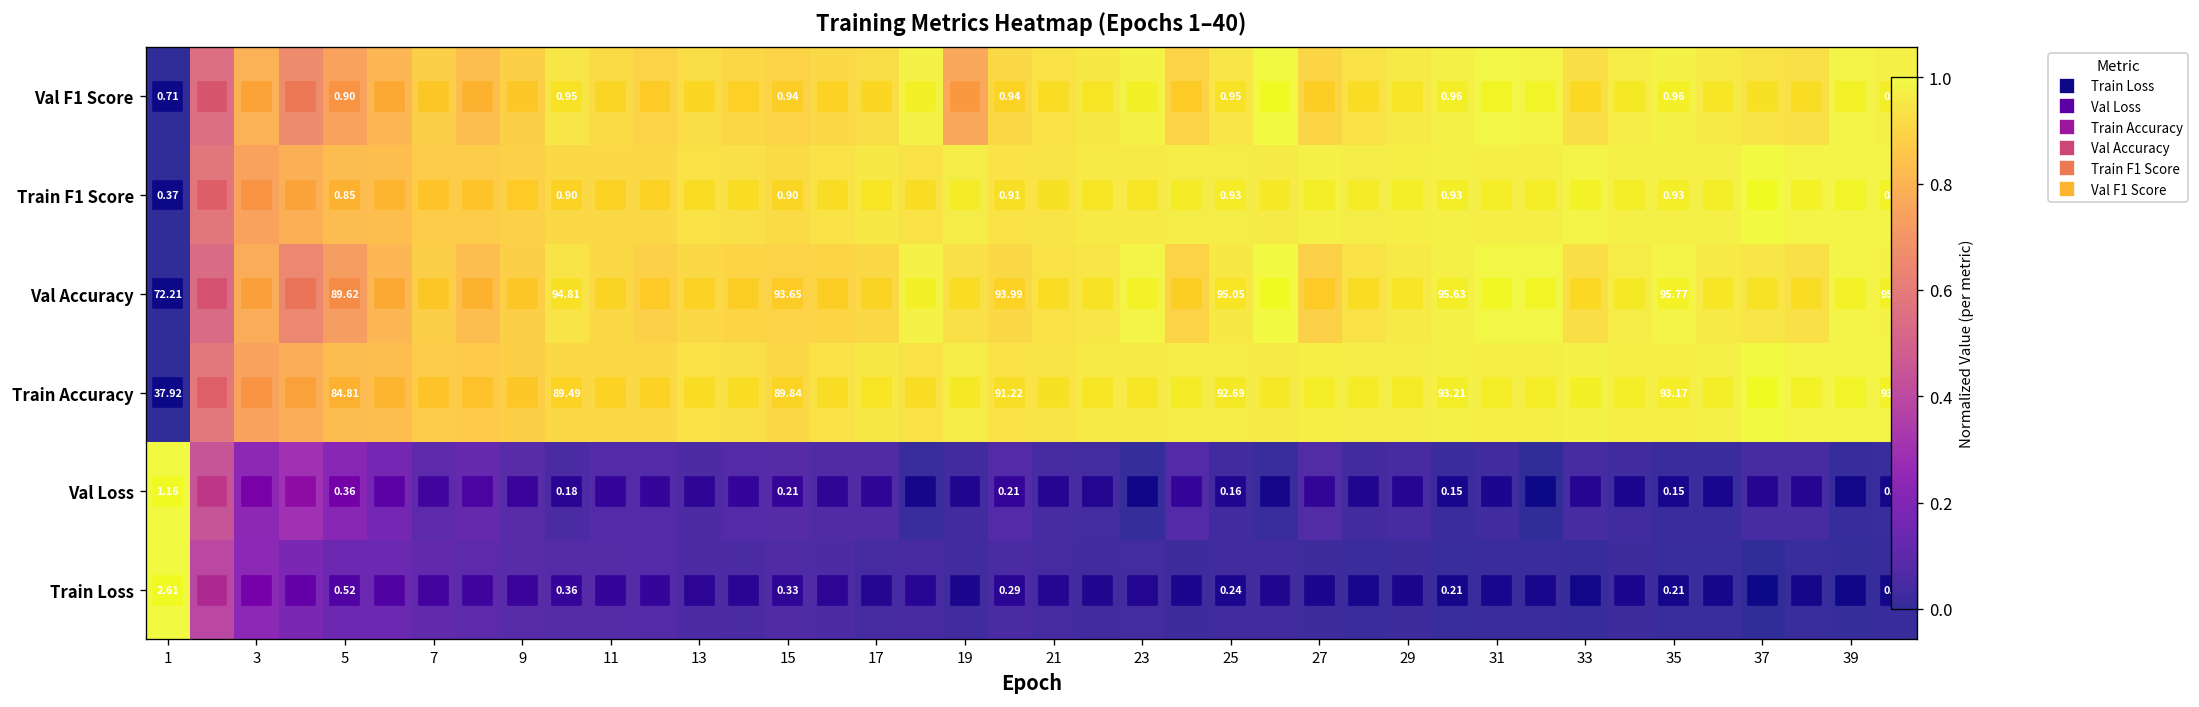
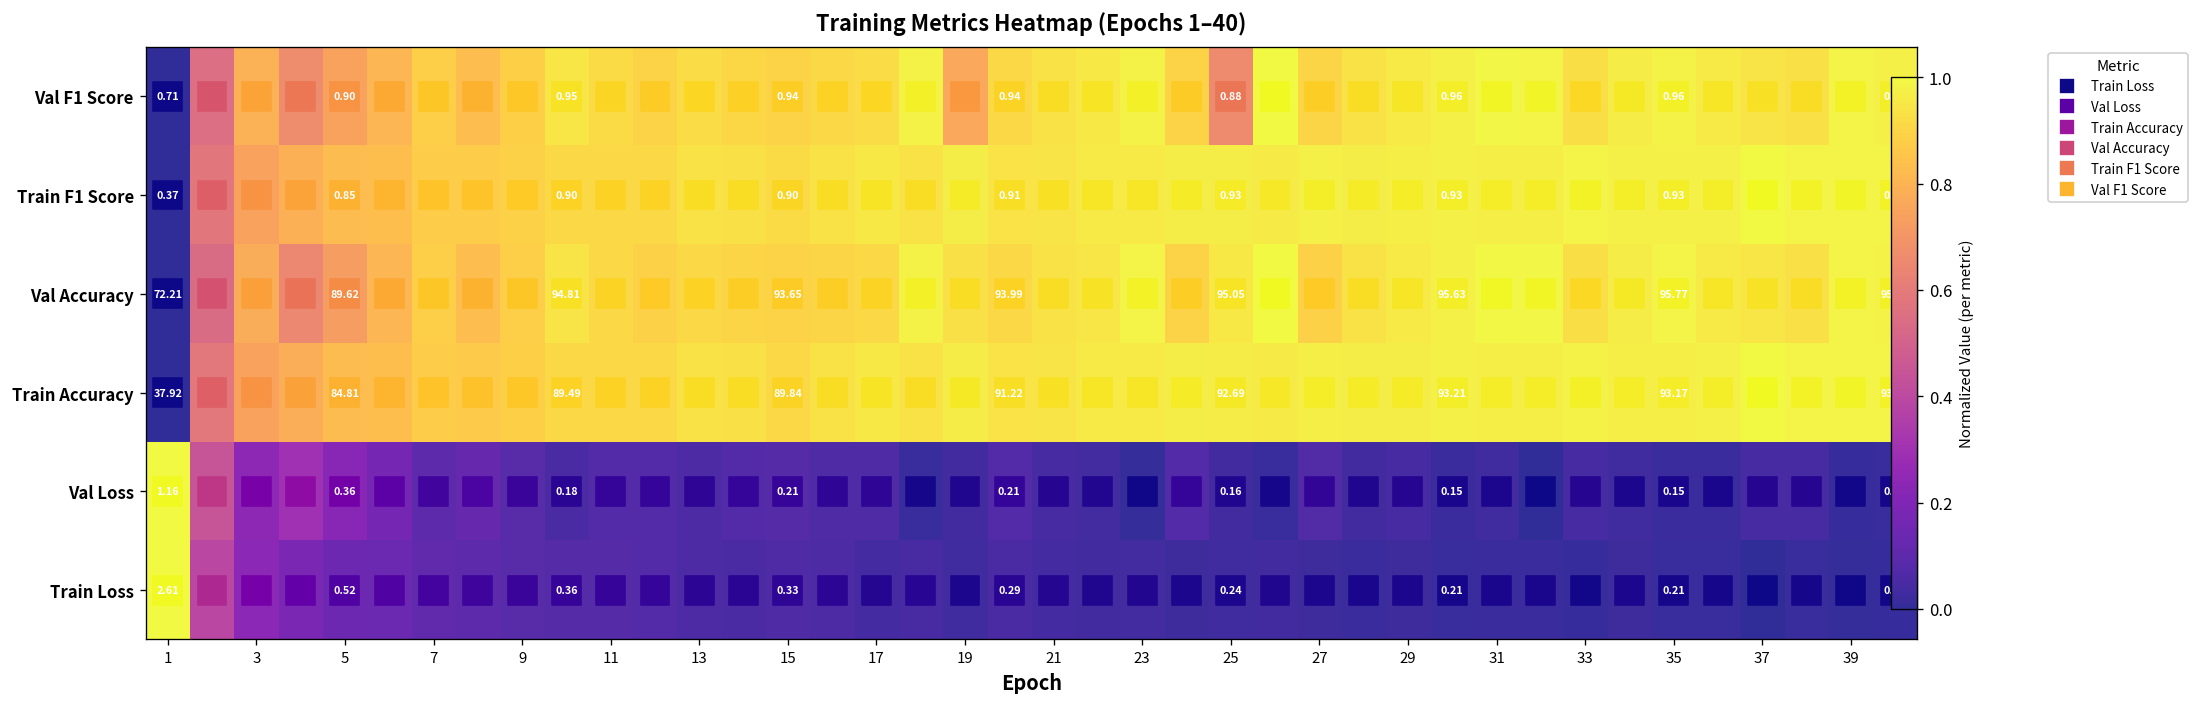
Val F1 Score, 25: 0.95 -> 0.88
